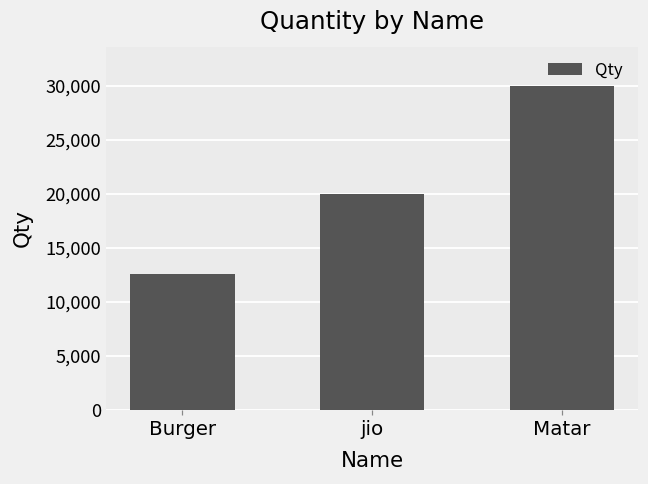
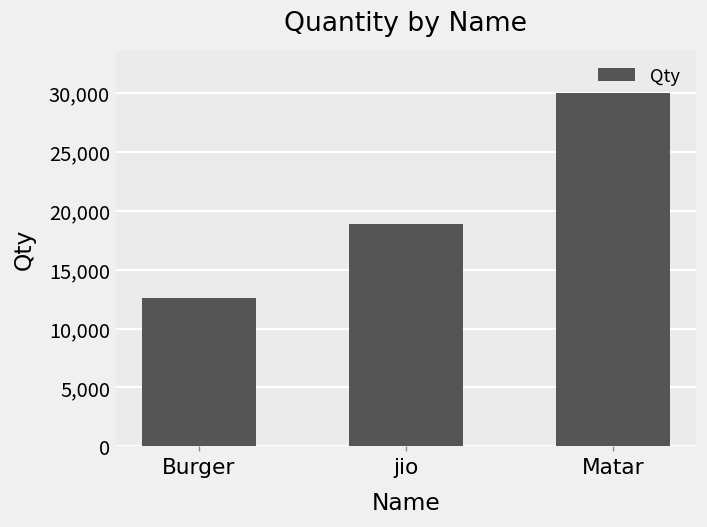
jio: 20,000 -> 19,000
